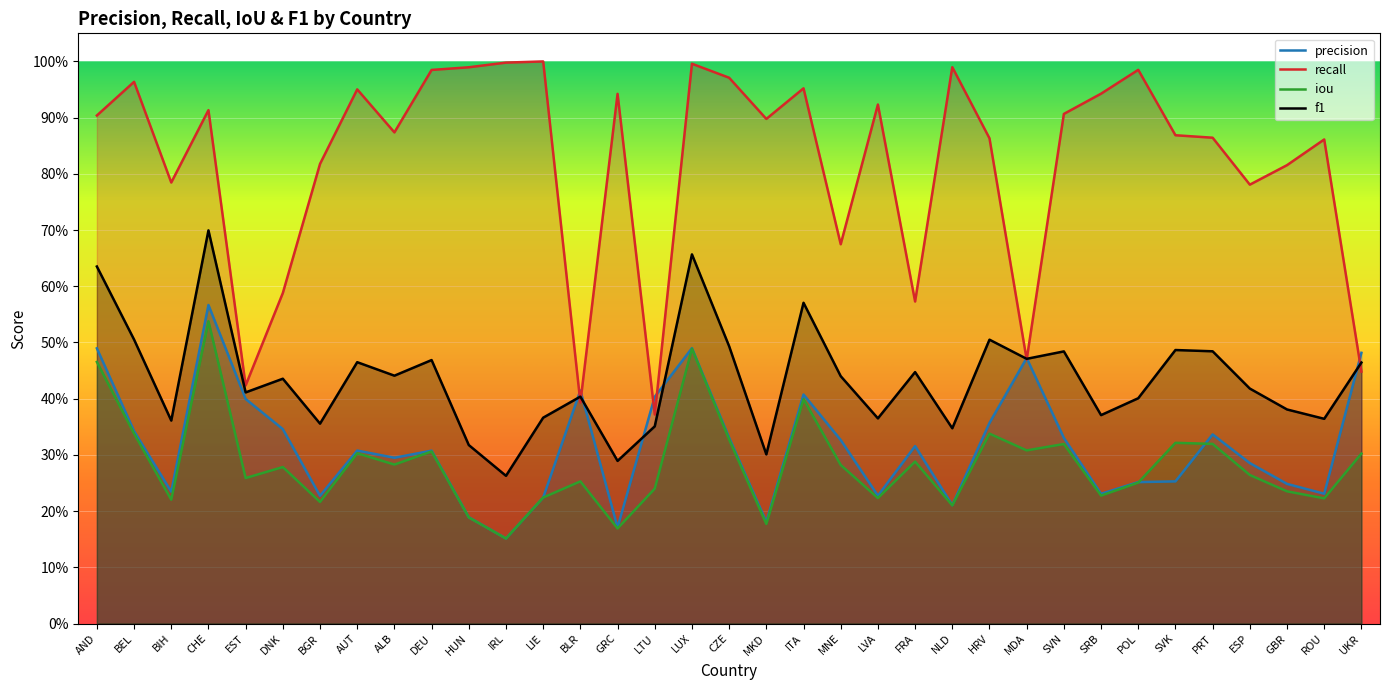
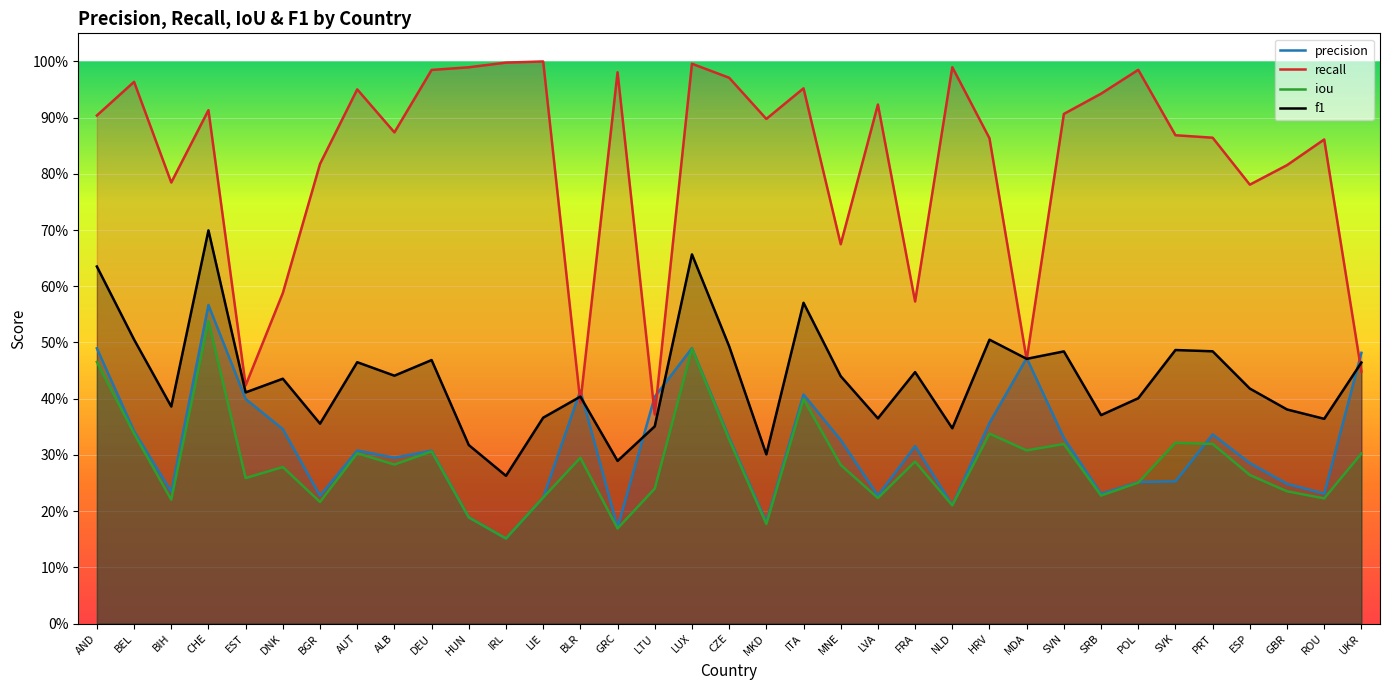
f1, BIH: 36% -> 39%
iou, BLR: 25% -> 29%
recall, GRC: 94% -> 98%
